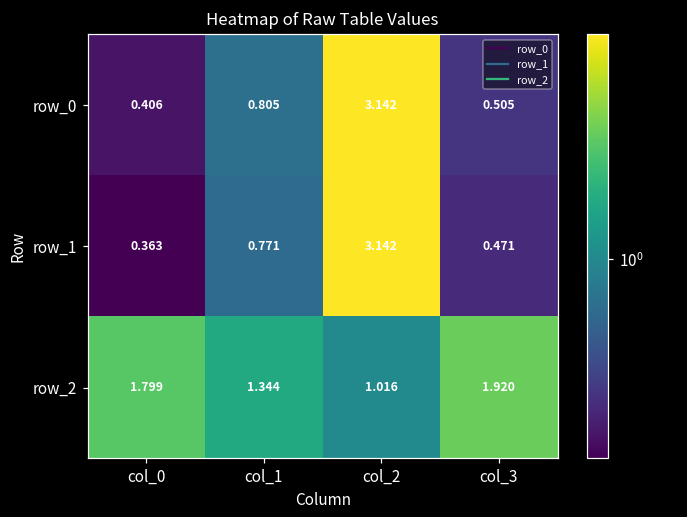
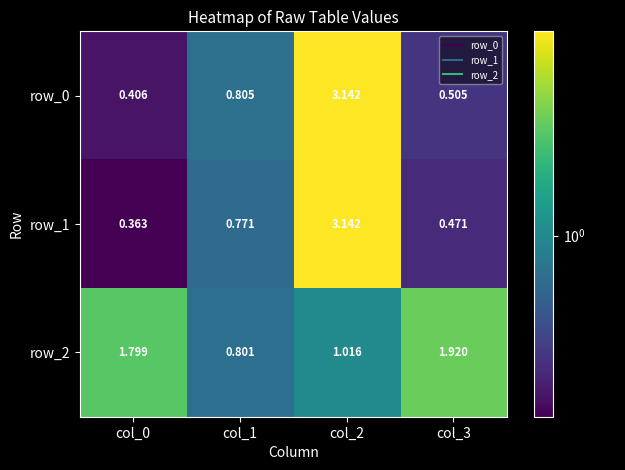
row_2, col_1: 1.344 -> 0.801
